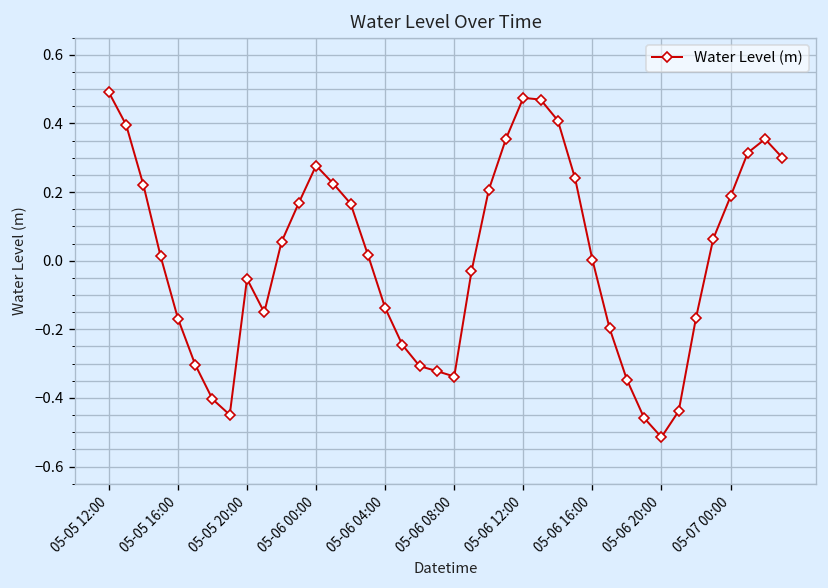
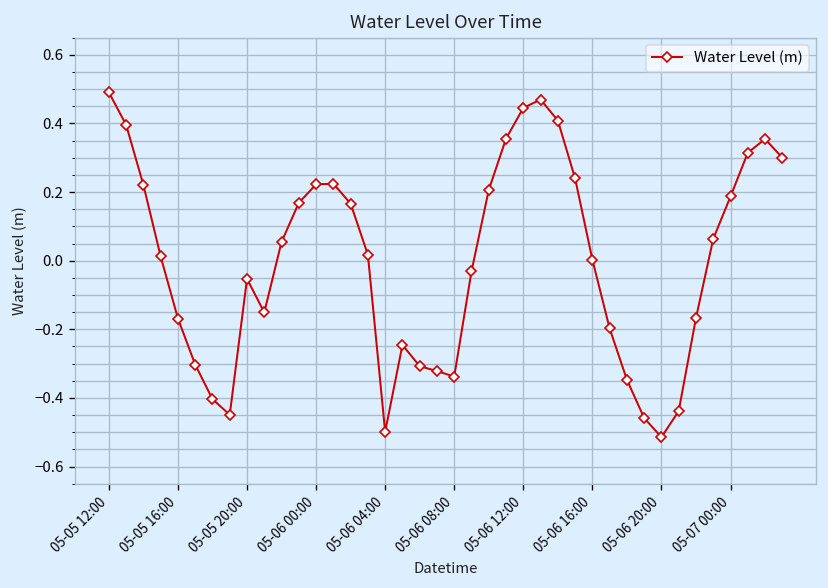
05-06 00:00: 0.28 -> 0.22
05-06 04:00: -0.14 -> -0.50
05-06 12:00: 0.47 -> 0.45
